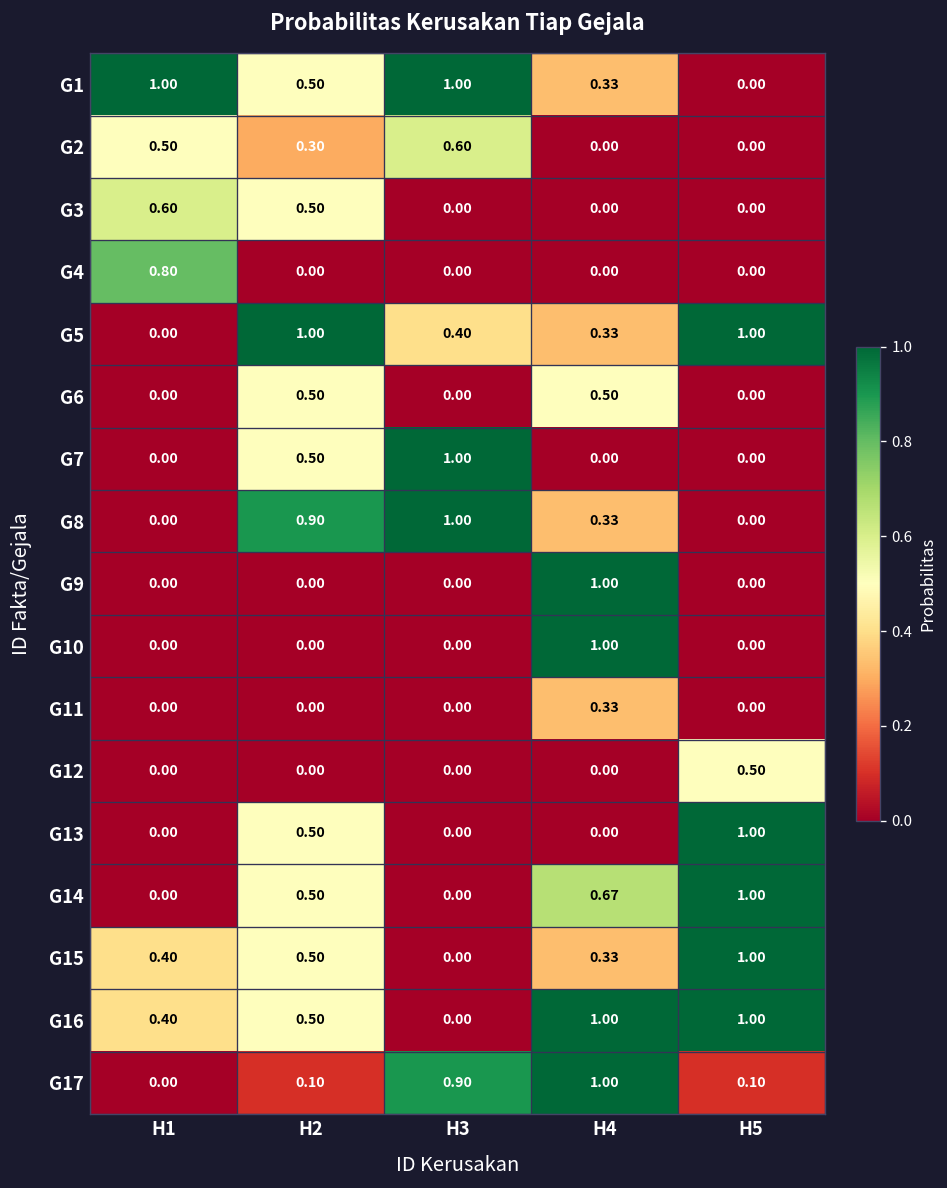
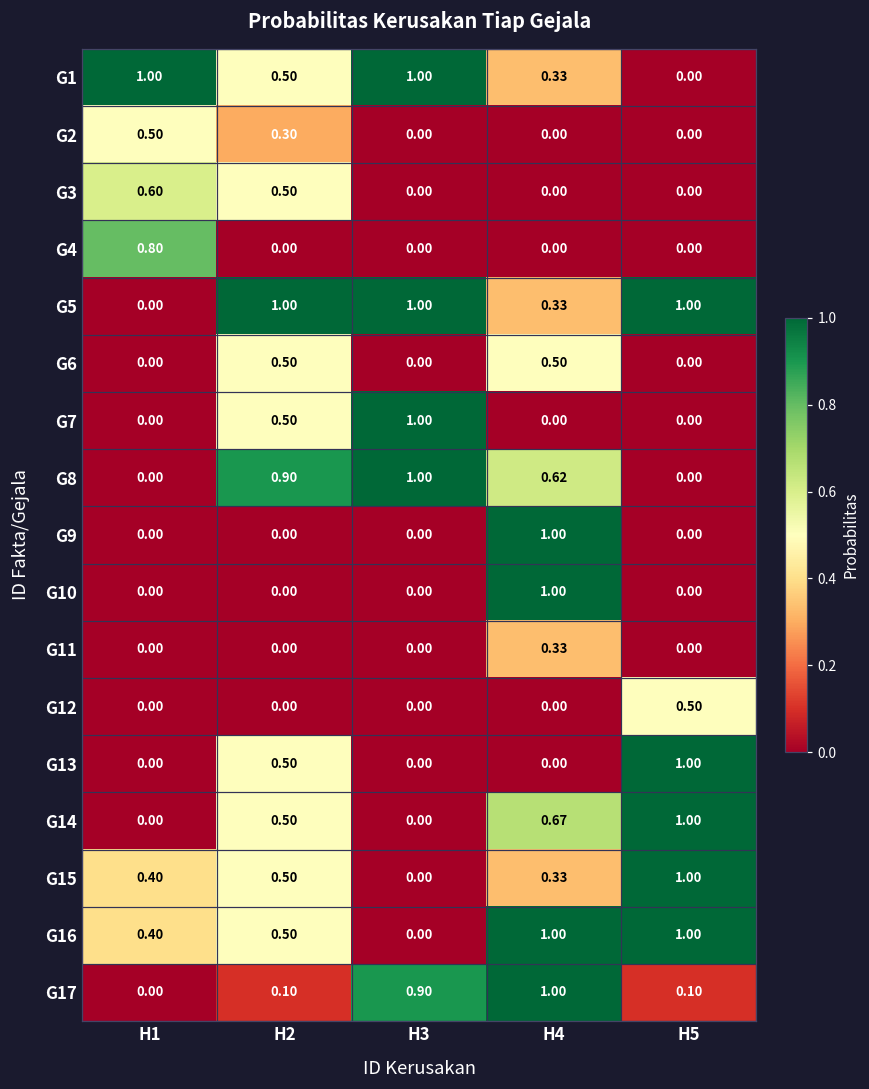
G2, H3: 0.60 -> 0.00
G5, H3: 0.40 -> 1.00
G8, H4: 0.33 -> 0.62
